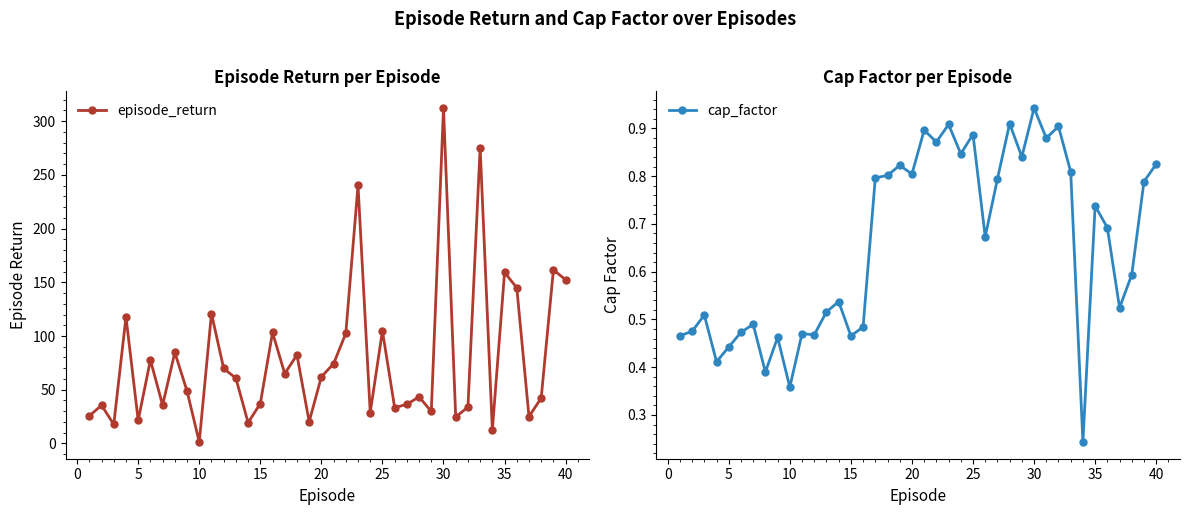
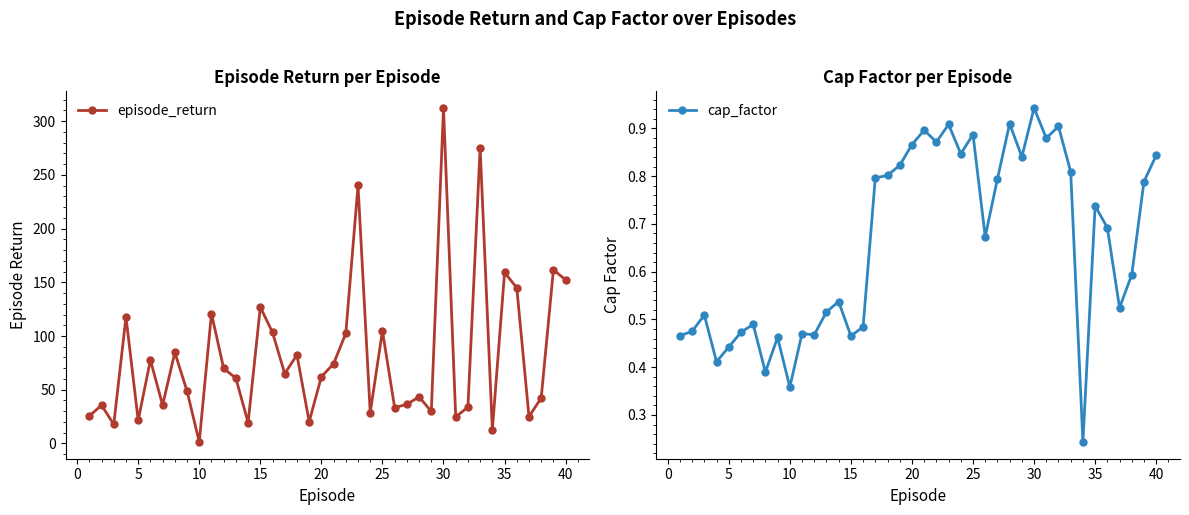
Episode Return per Episode, 15: 37 -> 127
Cap Factor per Episode, 20: 0.80 -> 0.87
Cap Factor per Episode, 40: 0.83 -> 0.84
